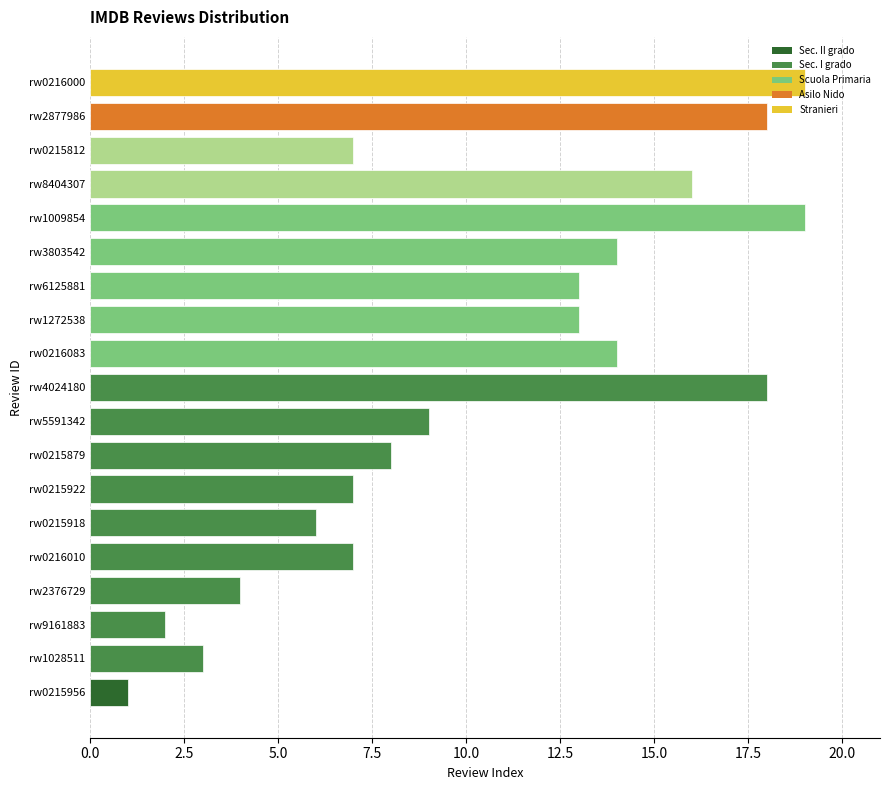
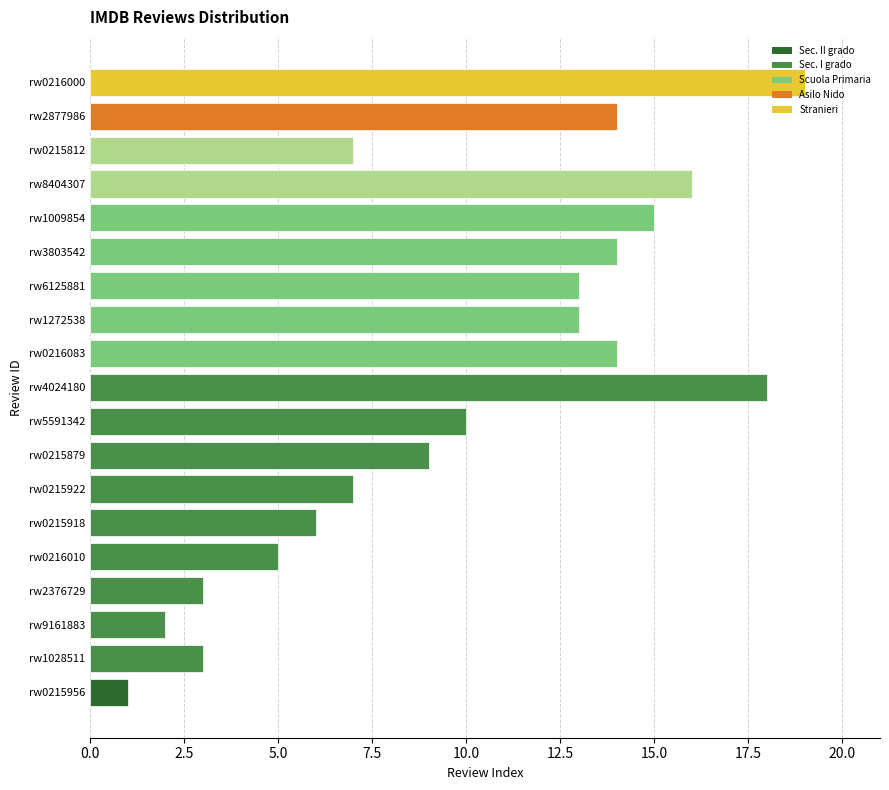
rw2877986: 18 -> 14
rw1009854: 19 -> 15
rw5591342: 9 -> 10
rw0215879: 8 -> 9
rw0216010: 7 -> 5
rw2376729: 4 -> 3
